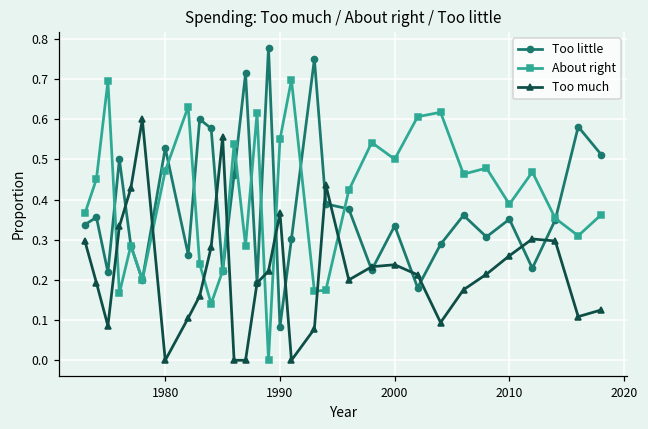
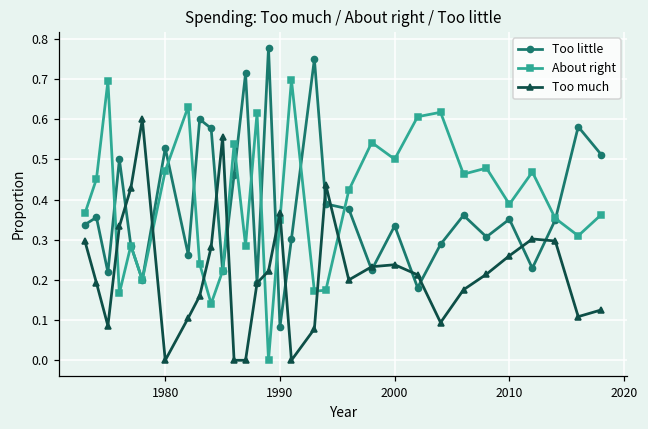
About right, 1990: 0.55 -> 0.35
